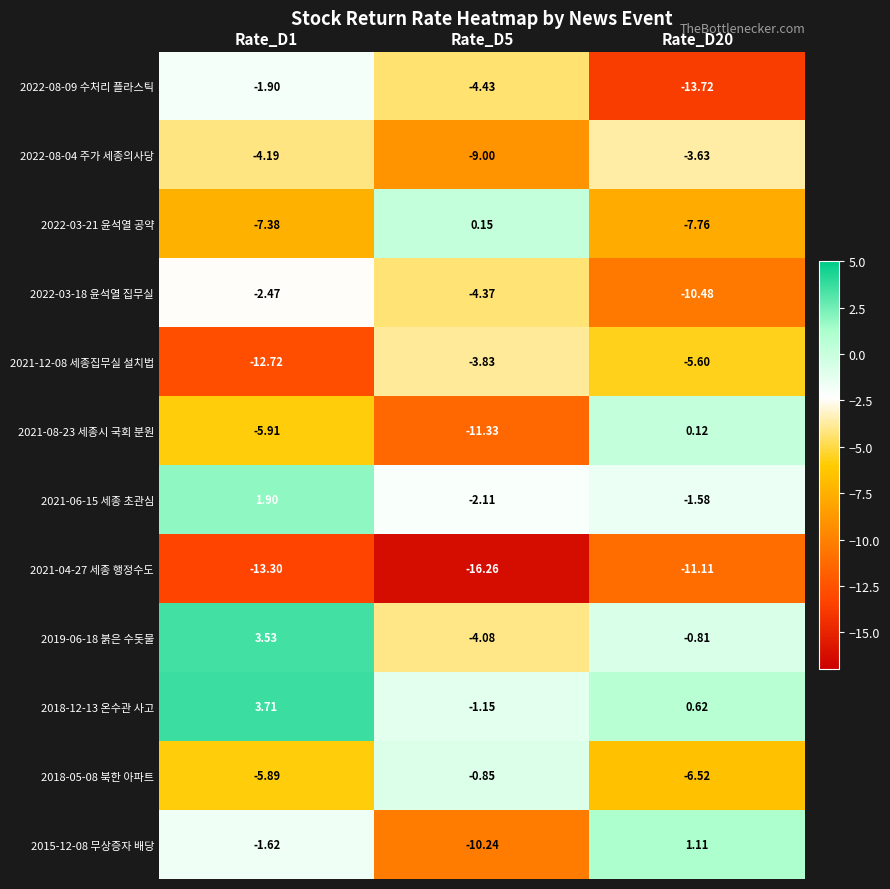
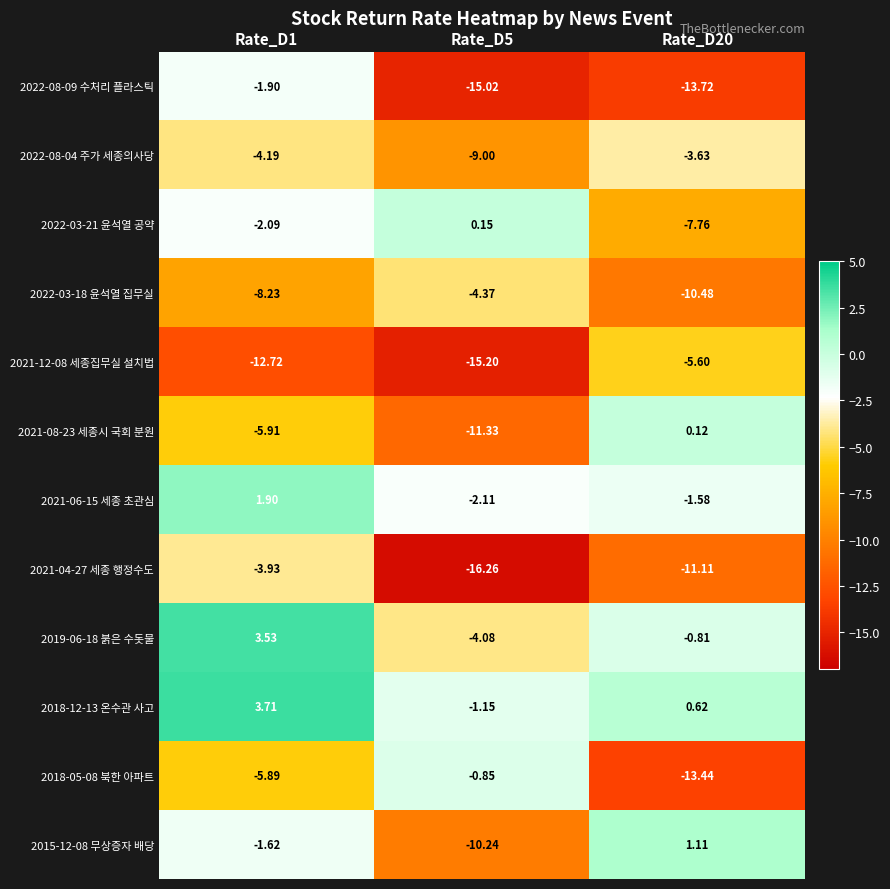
2022-08-09 수처리 플라스틱, Rate_D5: -4.43 -> -15.02
2022-03-21 윤석열 공약, Rate_D1: -7.38 -> -2.09
2022-03-18 윤석열 집무실, Rate_D1: -2.47 -> -8.23
2021-12-08 세종집무실 설치법, Rate_D5: -3.83 -> -15.20
2021-04-27 세종 행정수도, Rate_D1: -13.30 -> -3.93
2018-05-08 북한 아파트, Rate_D20: -6.52 -> -13.44
